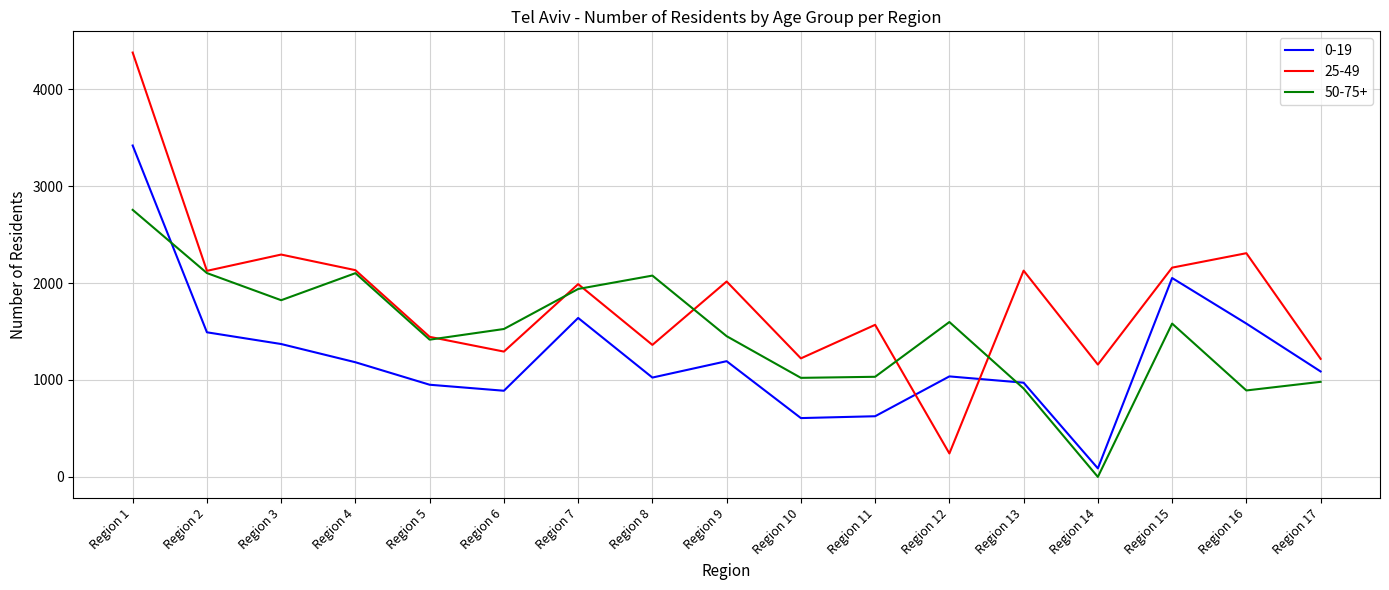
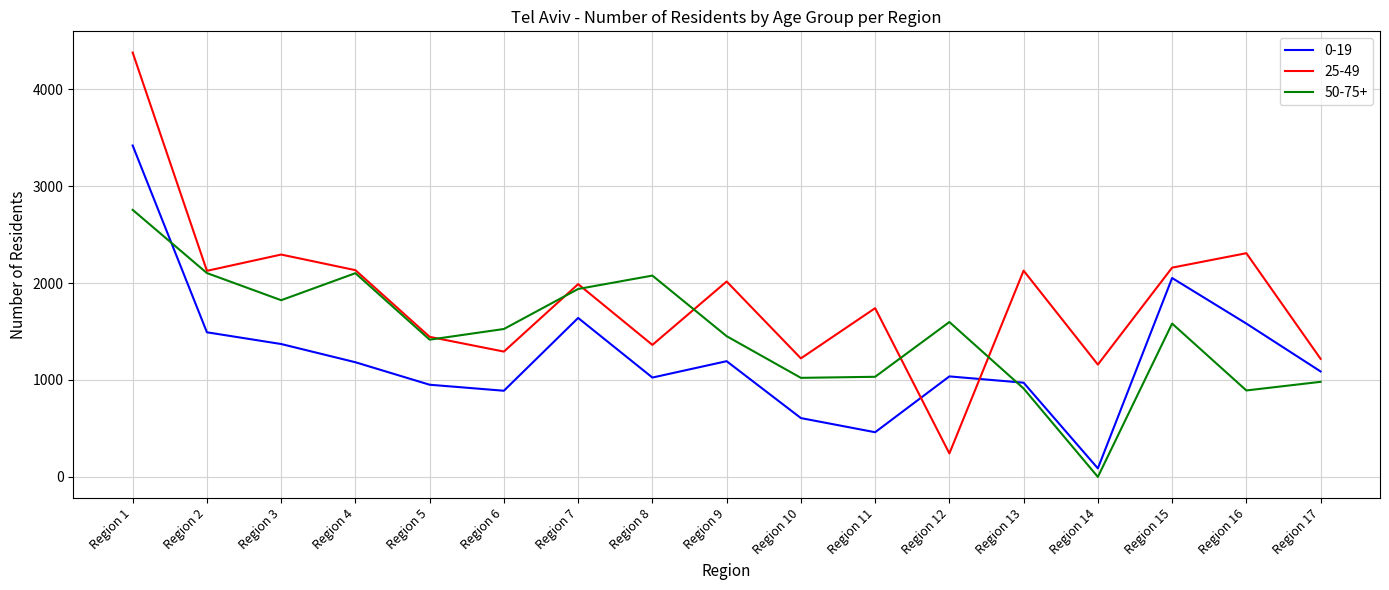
0-19, Region 11: 600 -> 500
25-49, Region 11: 1600 -> 1700
